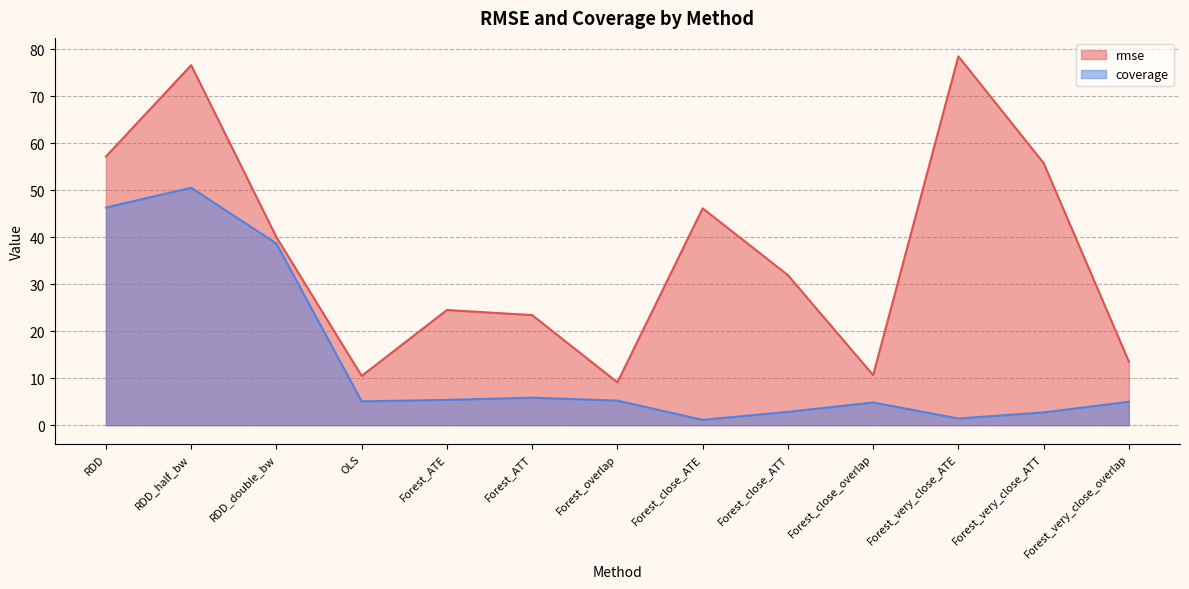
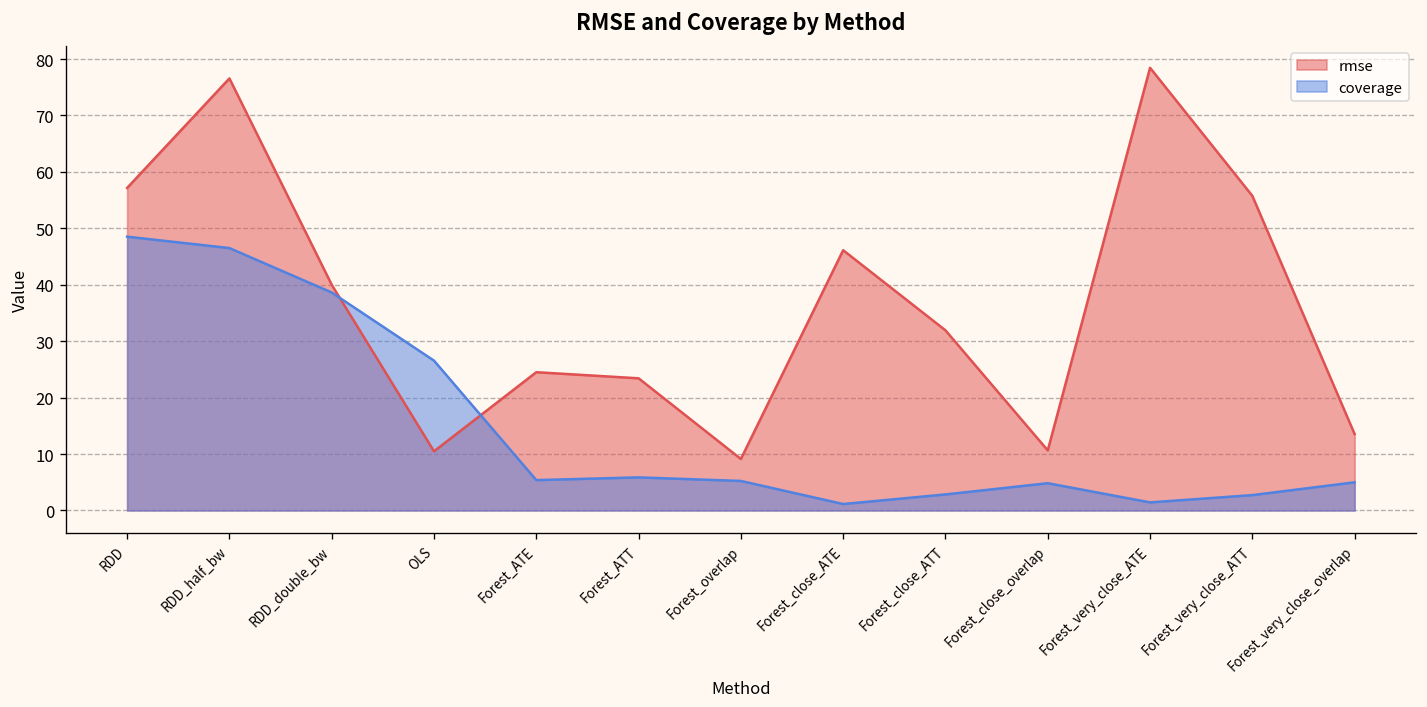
coverage, RDD: 46 -> 49
coverage, RDD_half_bw: 51 -> 47
coverage, OLS: 5 -> 27
